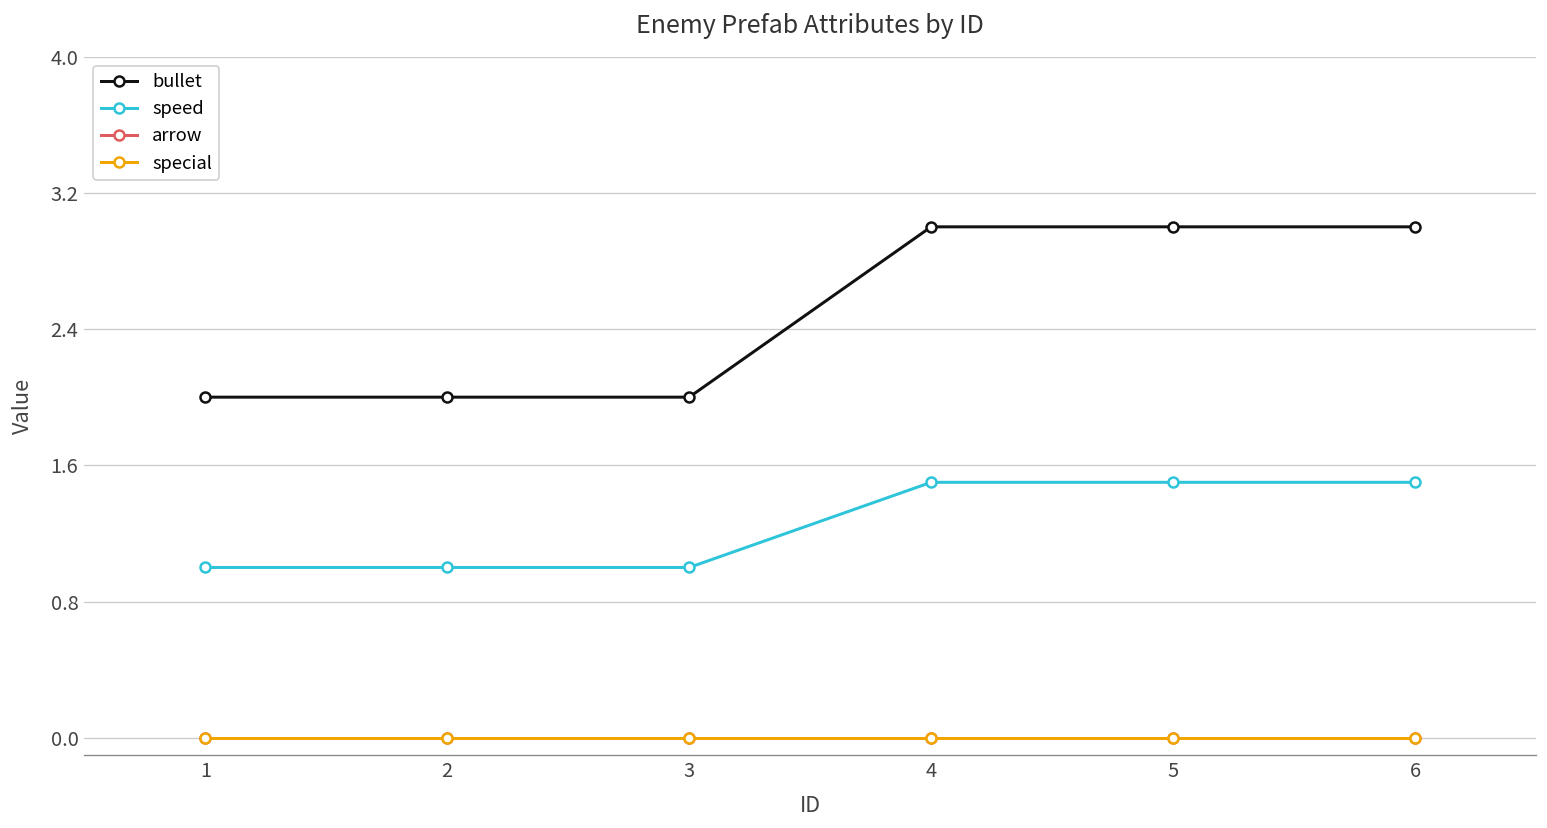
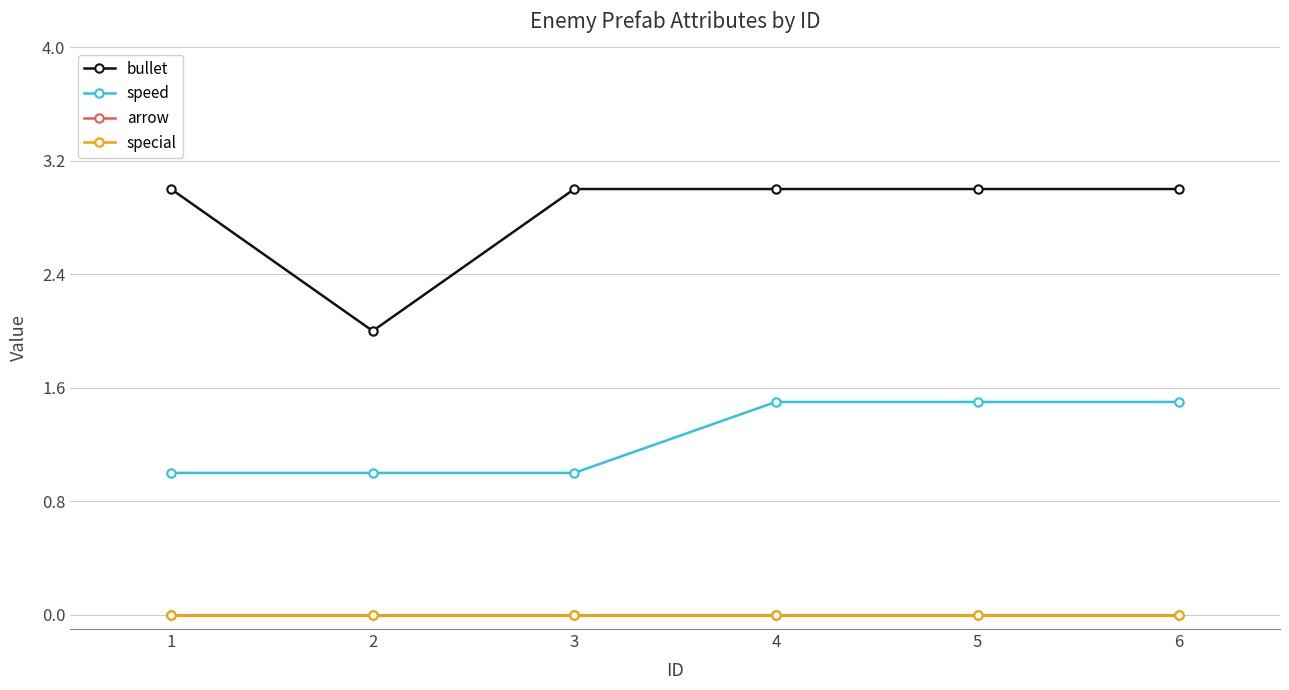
bullet, 1: 2 -> 3
bullet, 3: 2 -> 3
